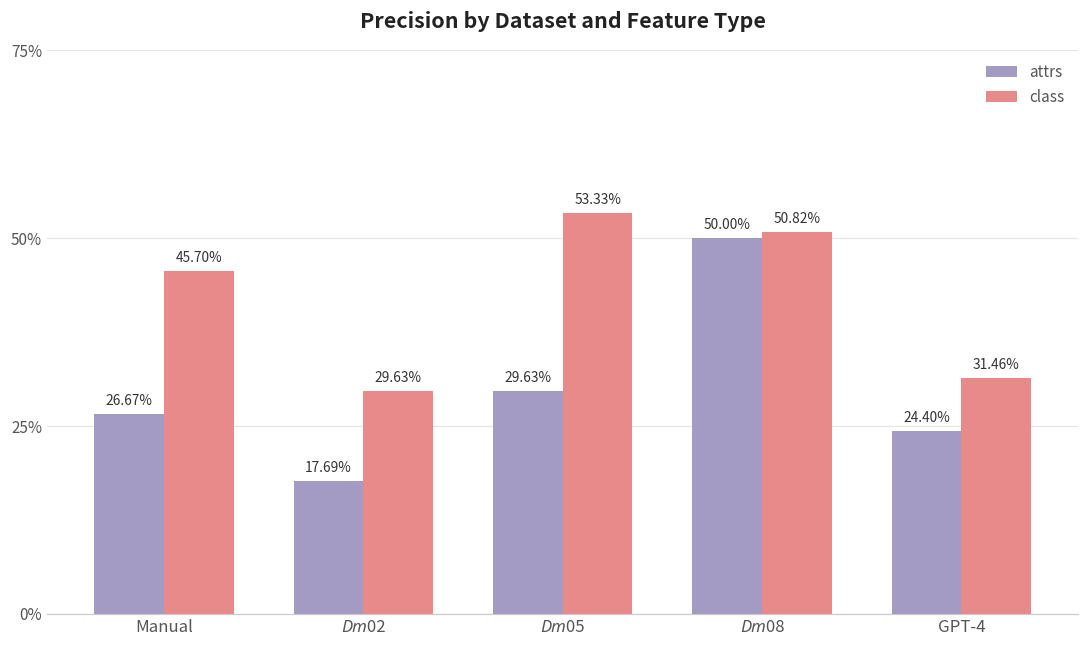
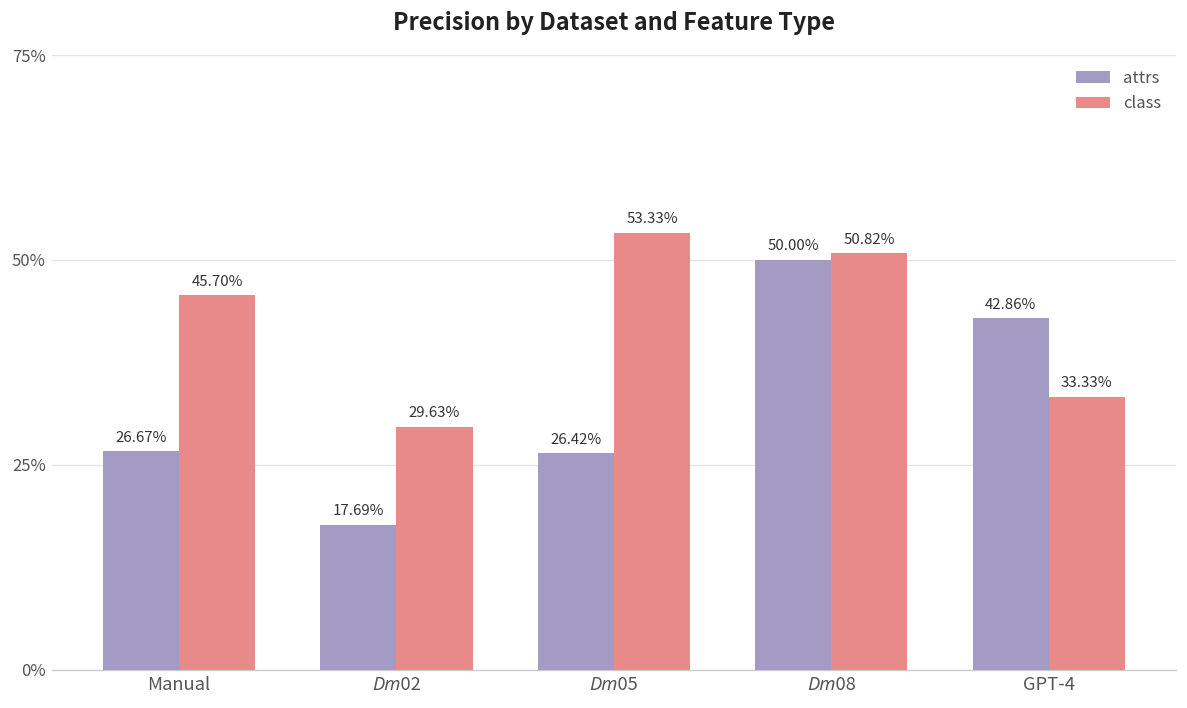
attrs, 𝐷𝑚05: 29.63% -> 26.42%
attrs, GPT-4: 24.40% -> 42.86%
class, GPT-4: 31.46% -> 33.33%
